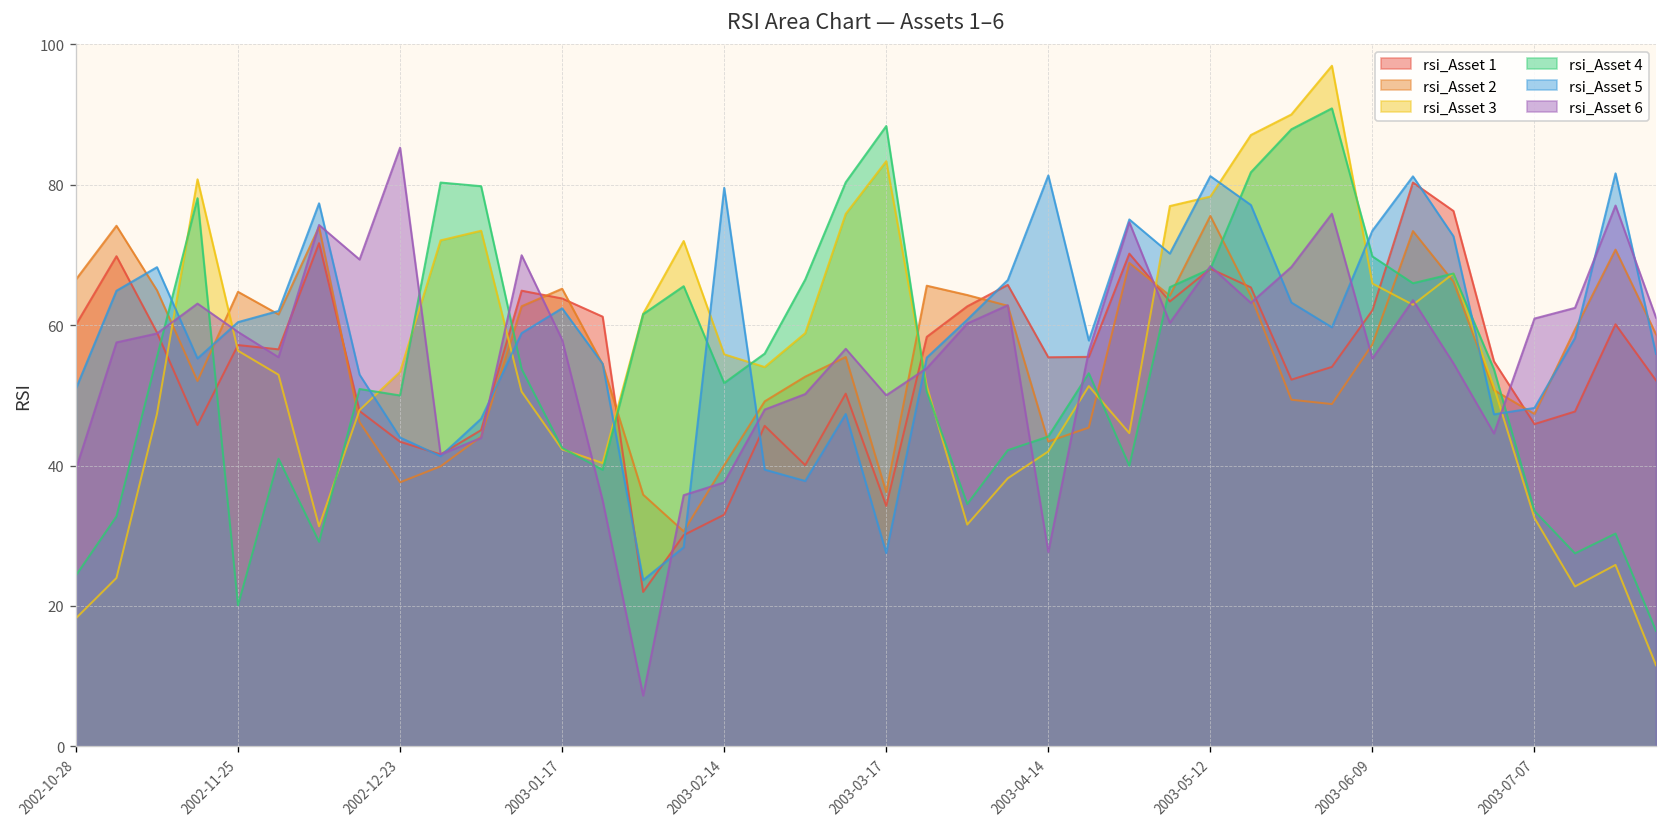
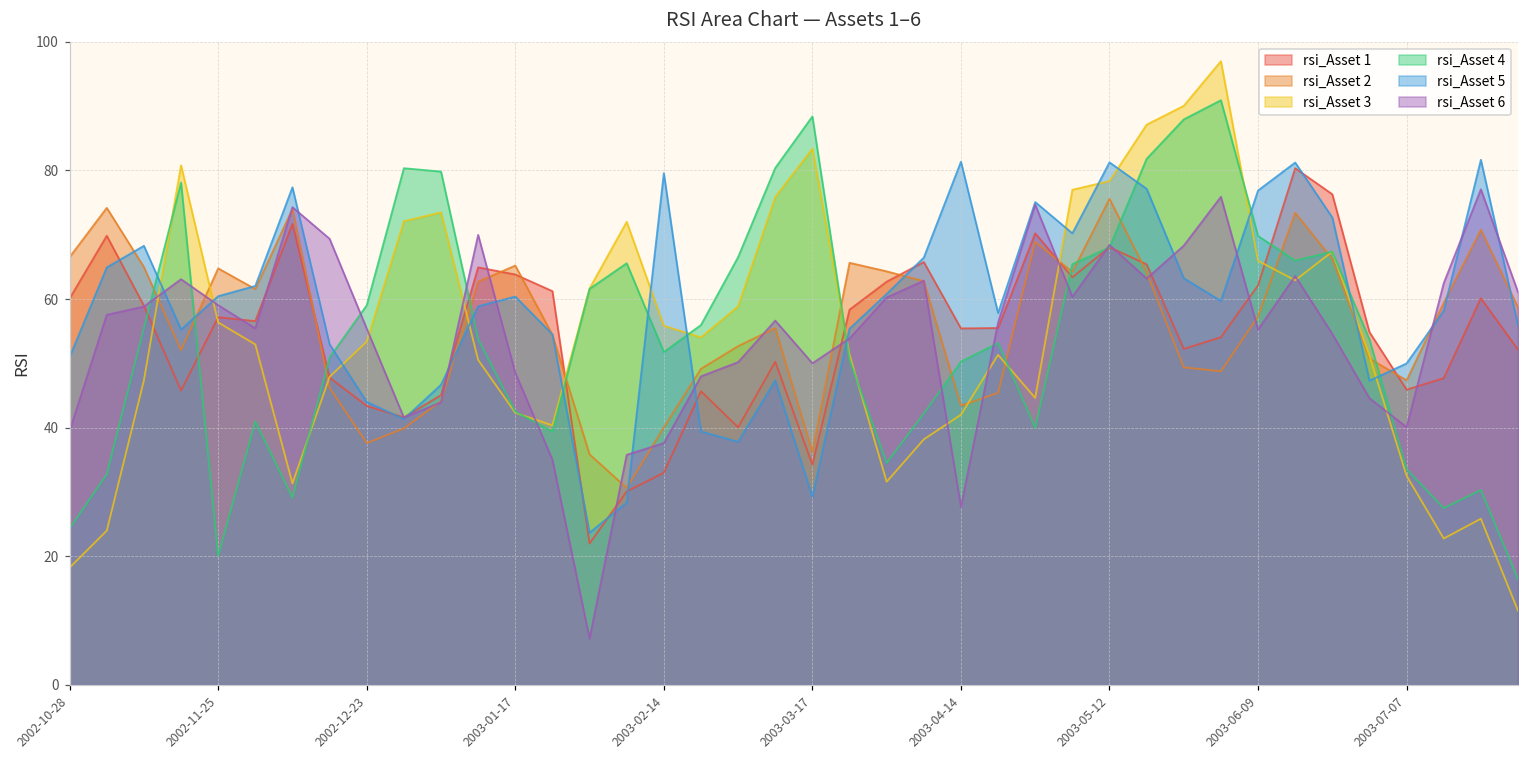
rsi_Asset 4, 2002-12-23: 50 -> 59
rsi_Asset 6, 2002-12-23: 85 -> 55
rsi_Asset 5, 2003-01-17: 62 -> 60
rsi_Asset 6, 2003-01-17: 58 -> 49
rsi_Asset 5, 2003-03-17: 28 -> 29
rsi_Asset 4, 2003-04-14: 44 -> 50
rsi_Asset 5, 2003-06-09: 73 -> 77
rsi_Asset 5, 2003-07-07: 48 -> 50
rsi_Asset 6, 2003-07-07: 61 -> 40
